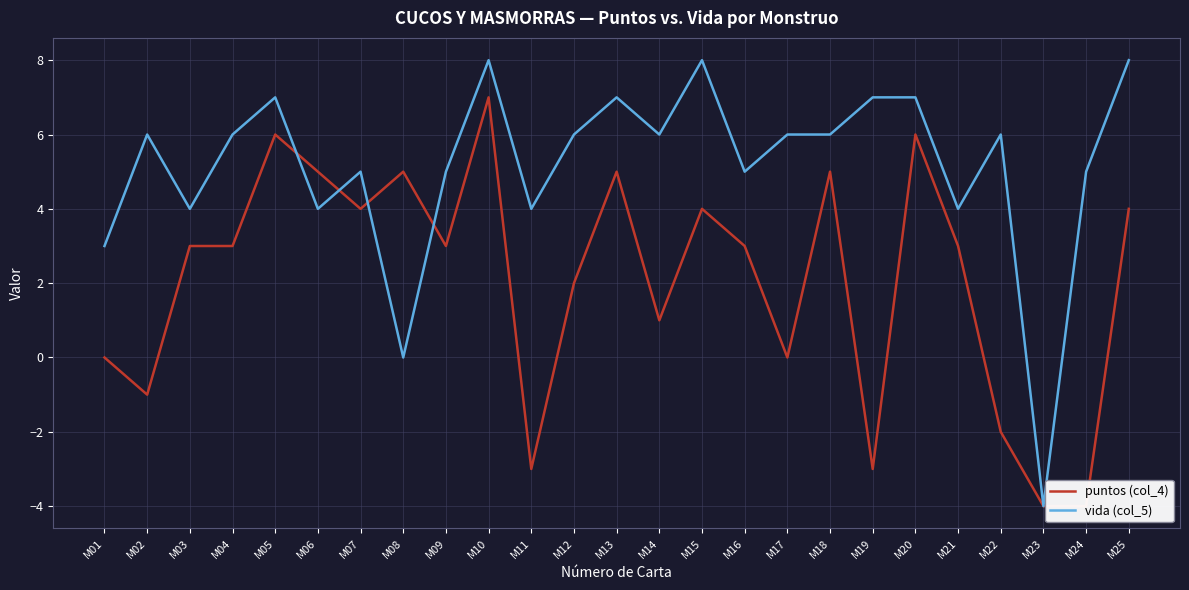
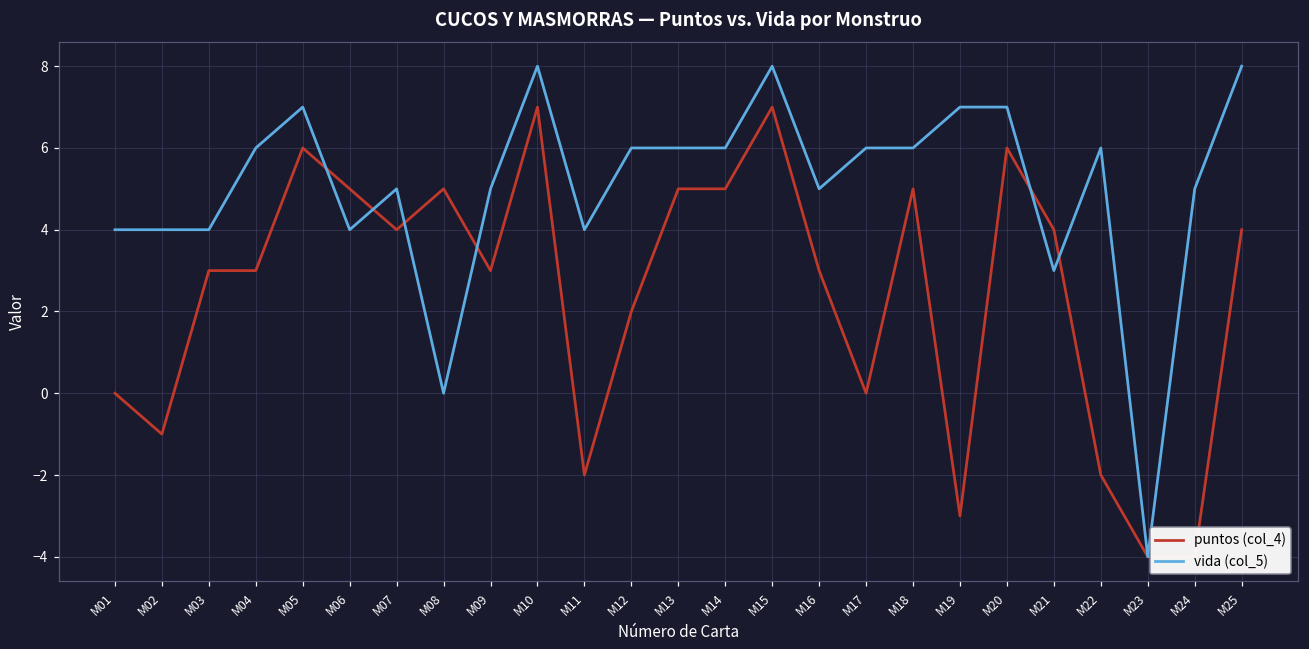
vida (col_5), M01: 3 -> 4
vida (col_5), M02: 6 -> 4
puntos (col_4), M11: -3 -> -2
vida (col_5), M13: 7 -> 6
puntos (col_4), M14: 1 -> 5
puntos (col_4), M15: 4 -> 7
puntos (col_4), M21: 3 -> 4
vida (col_5), M21: 4 -> 3
